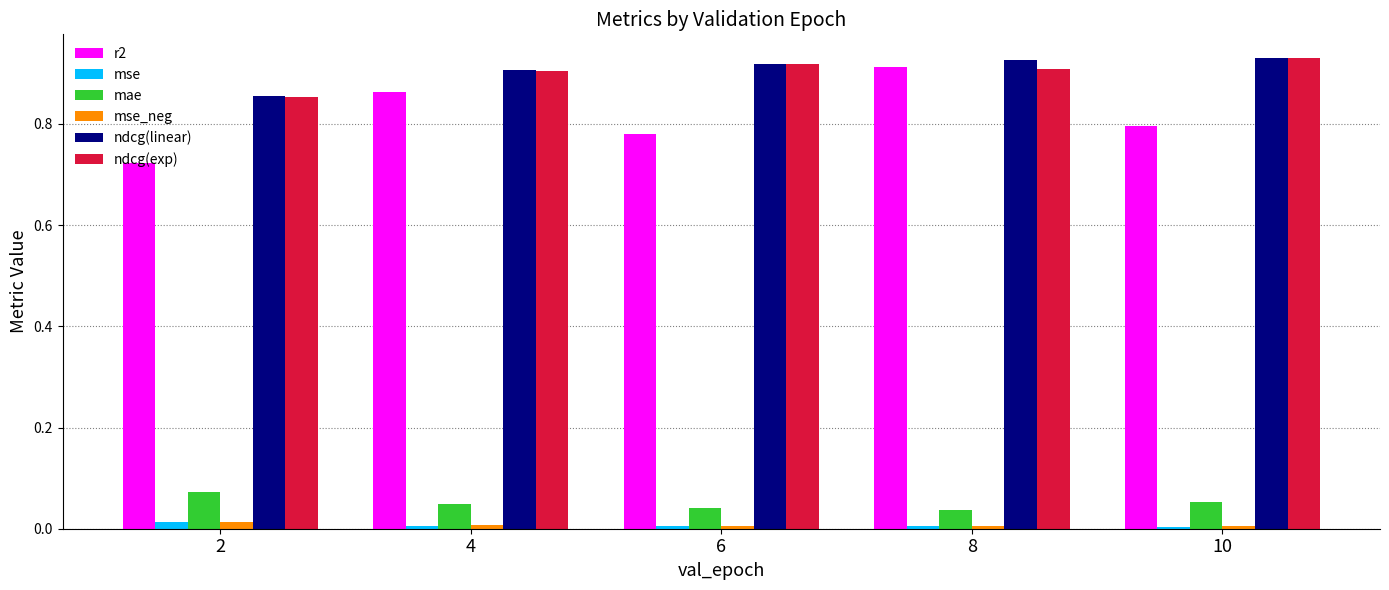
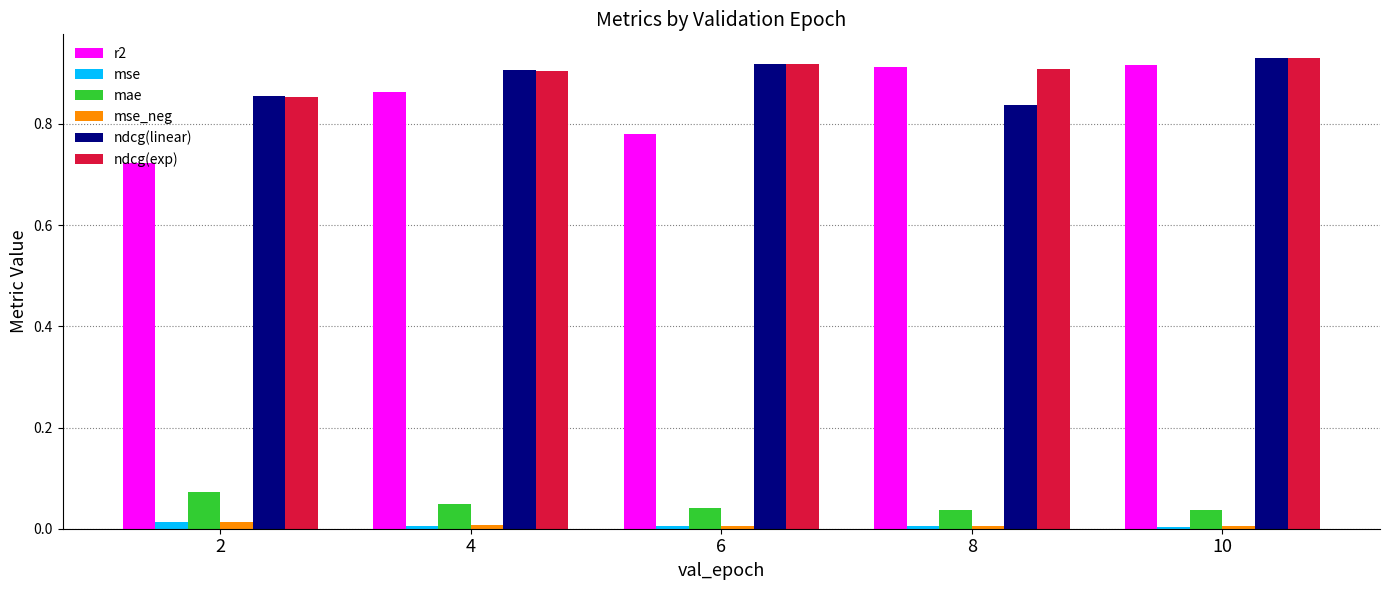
ndcg(linear), 8: 0.93 -> 0.84
r2, 10: 0.80 -> 0.92
mae, 10: 0.05 -> 0.04
